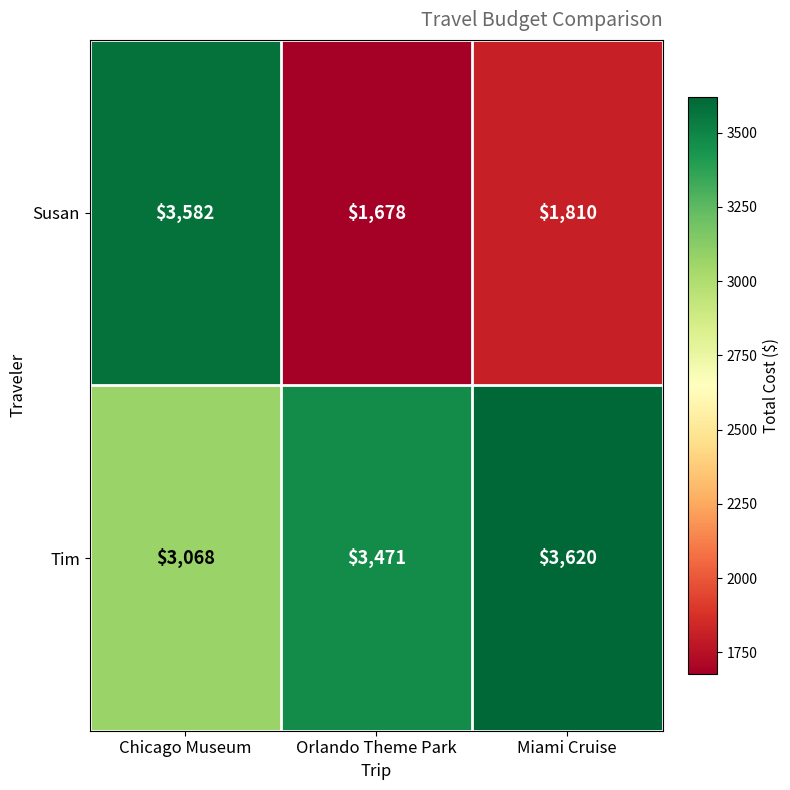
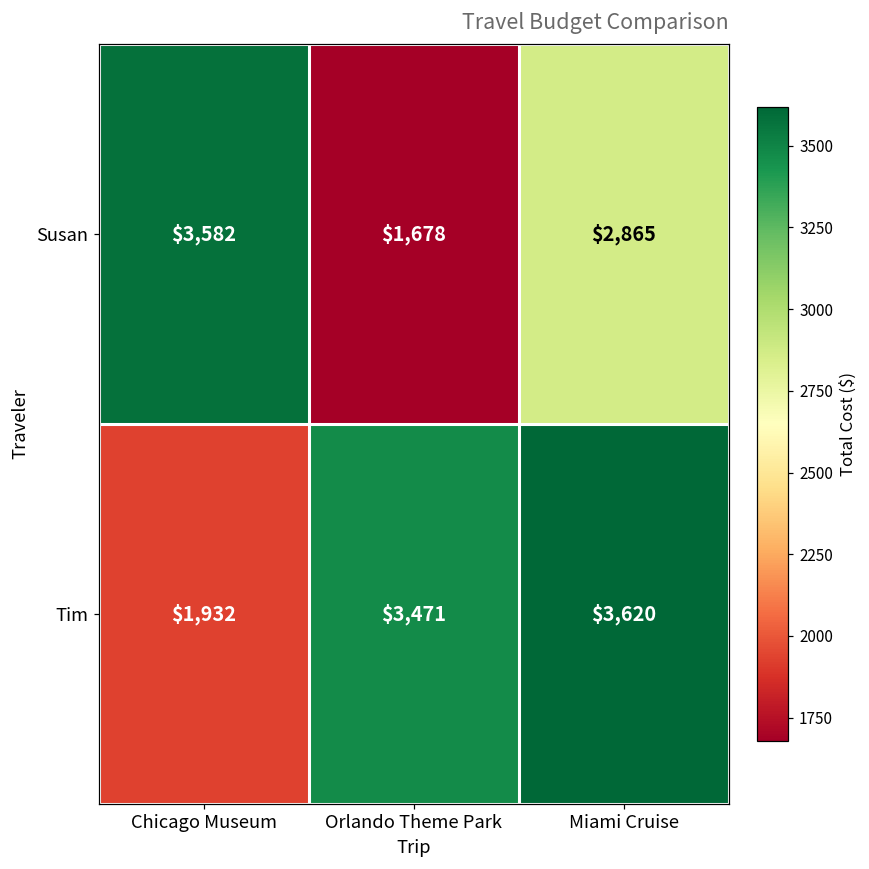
Susan, Miami Cruise: $1,810 -> $2,865
Tim, Chicago Museum: $3,068 -> $1,932
